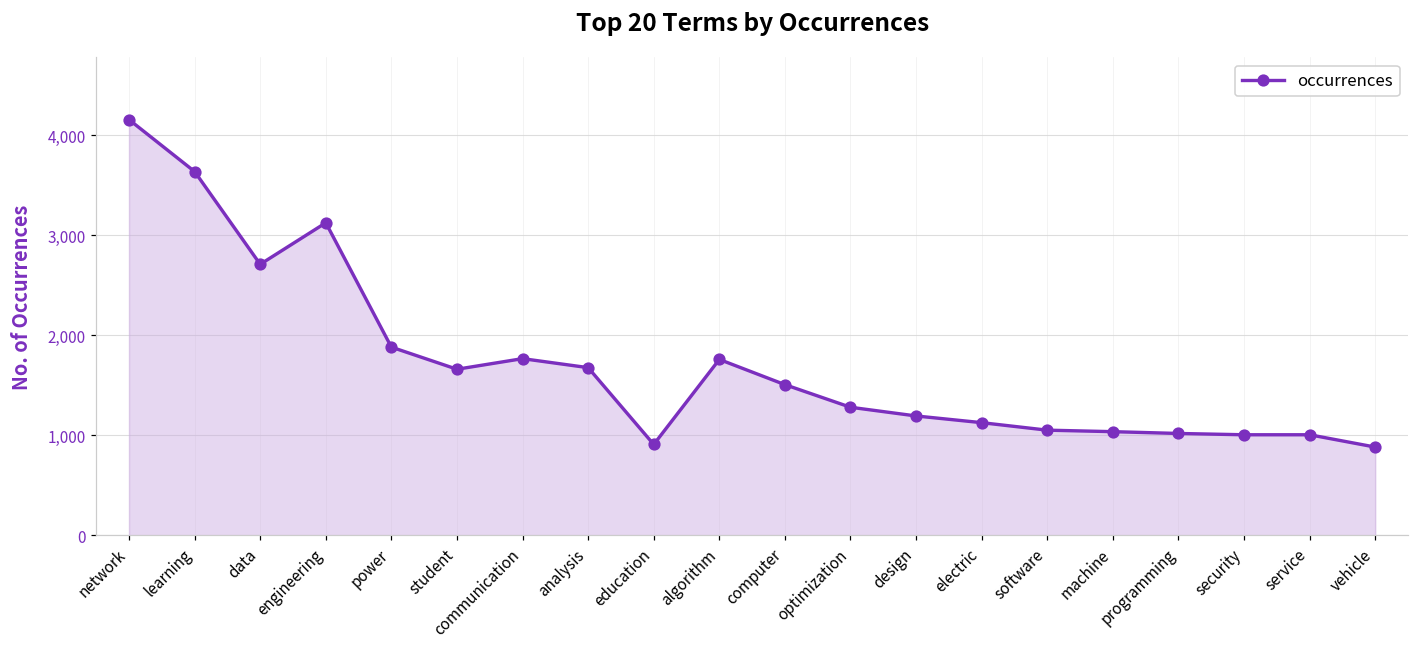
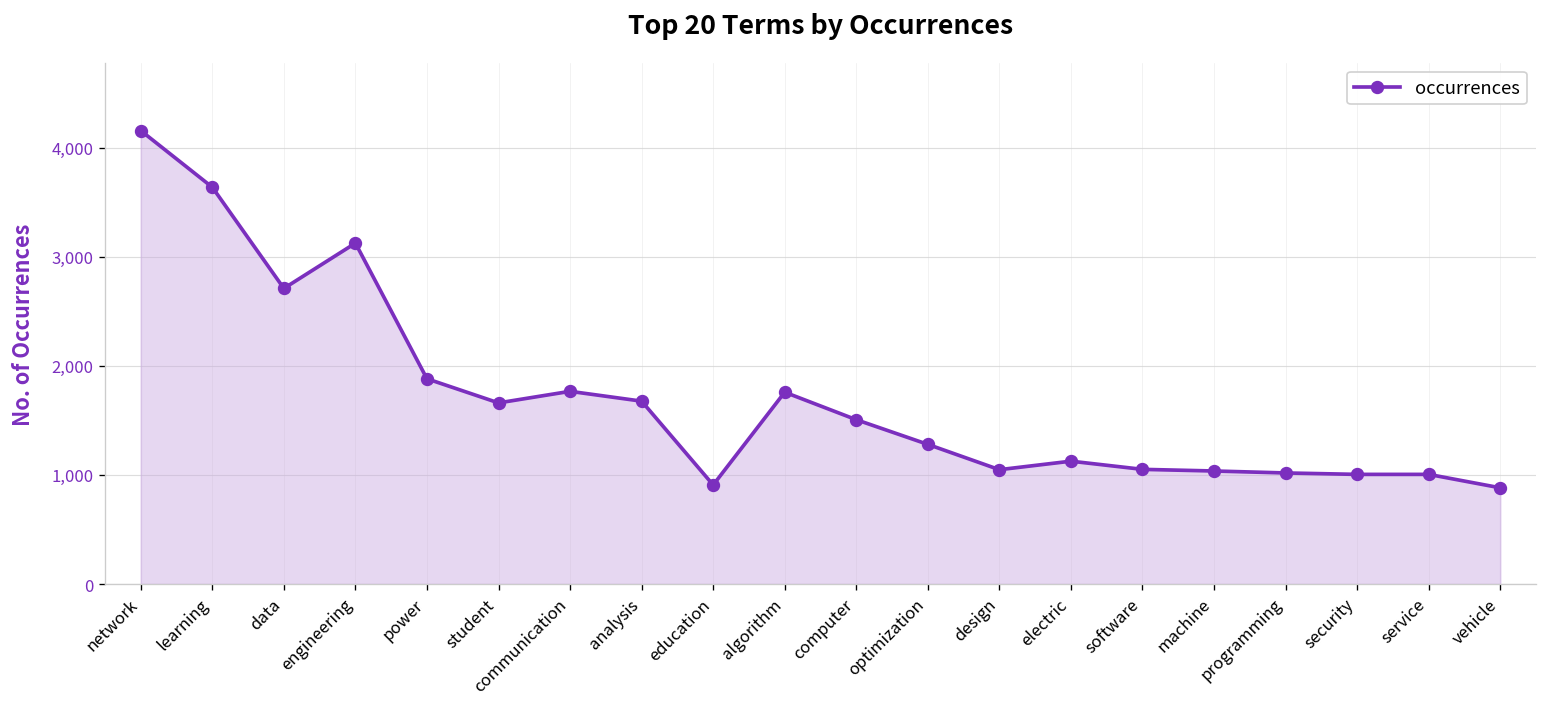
design: 1,200 -> 1,000
